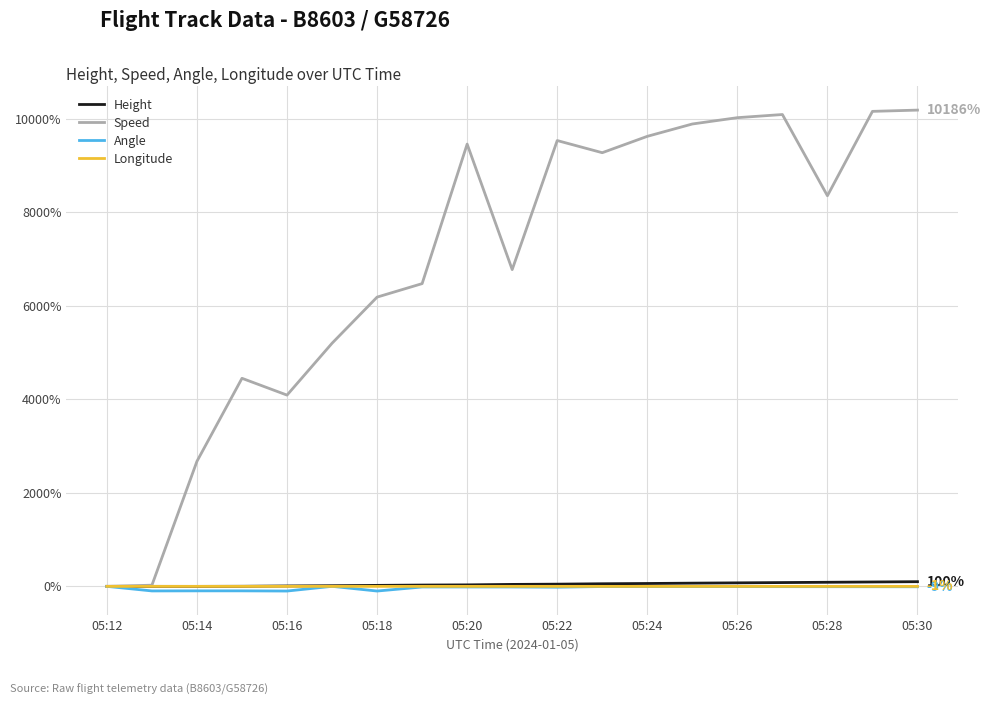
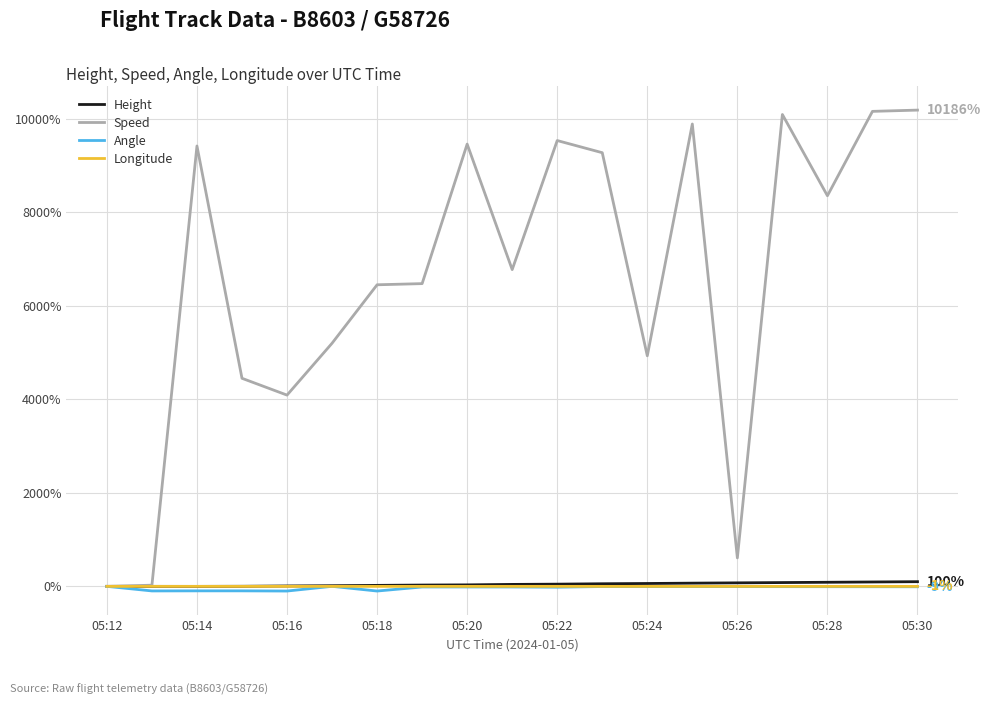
Speed, 05:14: 2700% -> 9400%
Speed, 05:18: 6200% -> 6500%
Speed, 05:24: 9600% -> 4900%
Speed, 05:26: 10000% -> 600%
